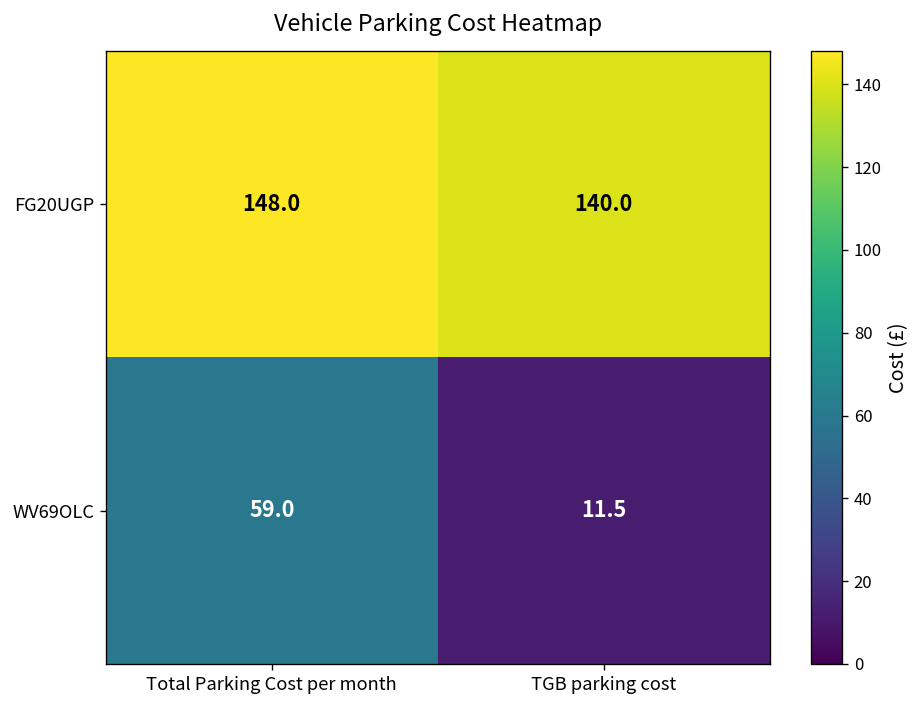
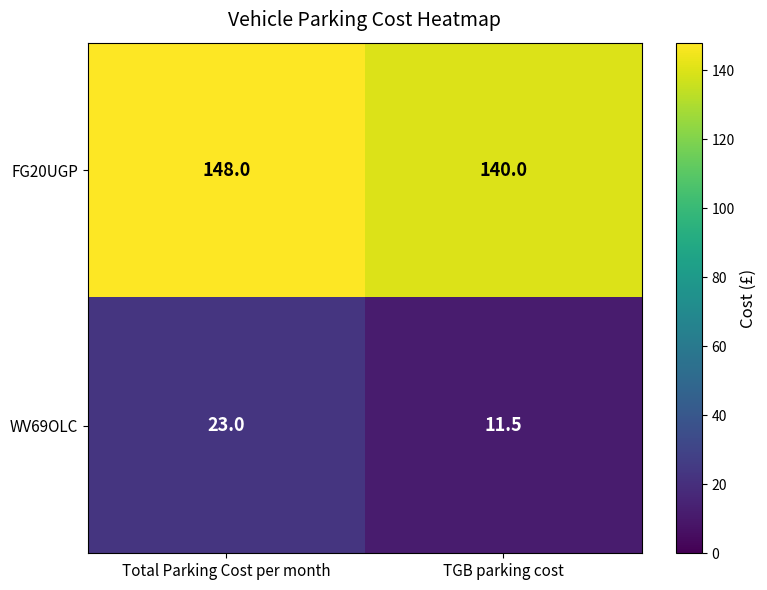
WV69OLC, Total Parking Cost per month: 59.0 -> 23.0
